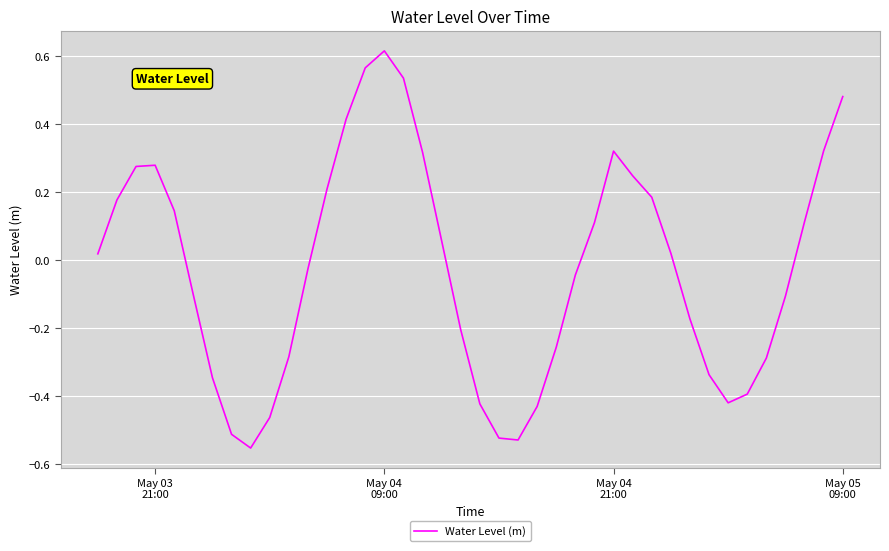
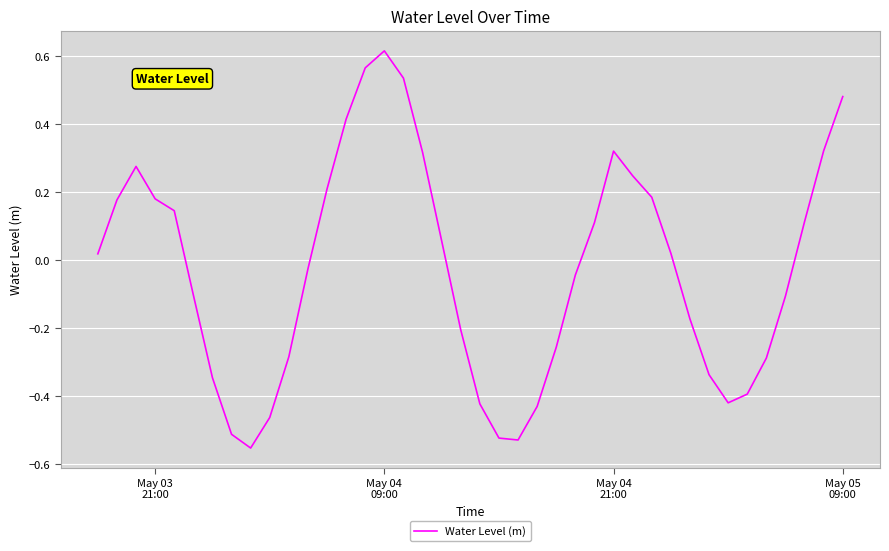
May 03 21:00: 0.28 -> 0.18
